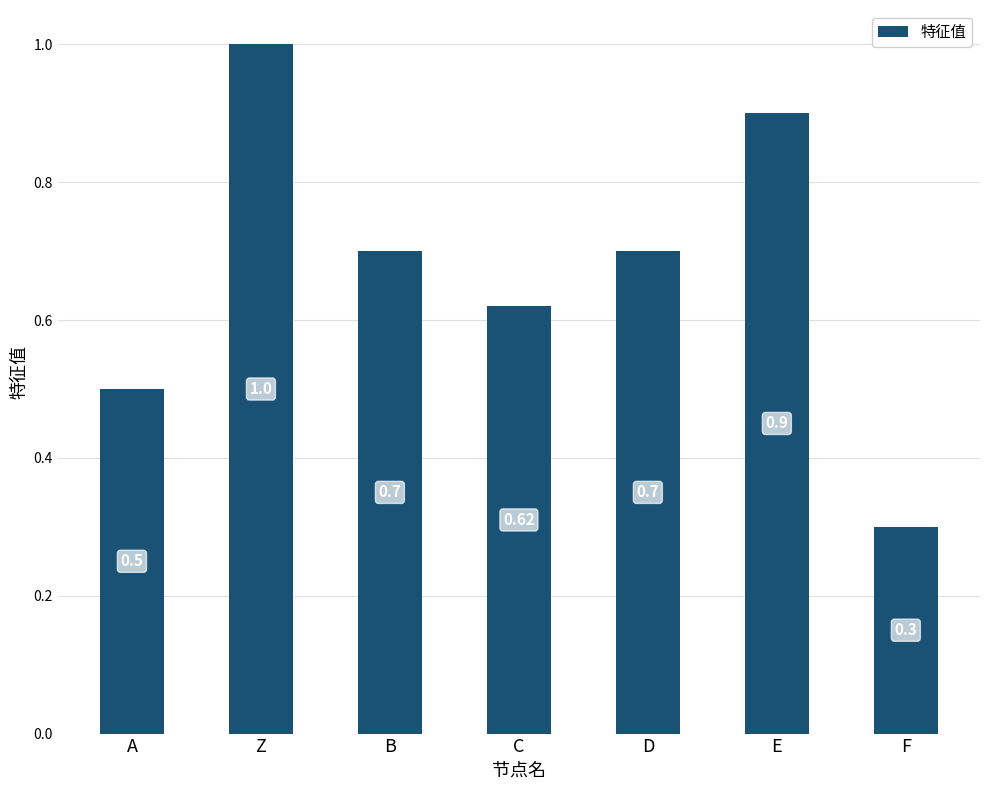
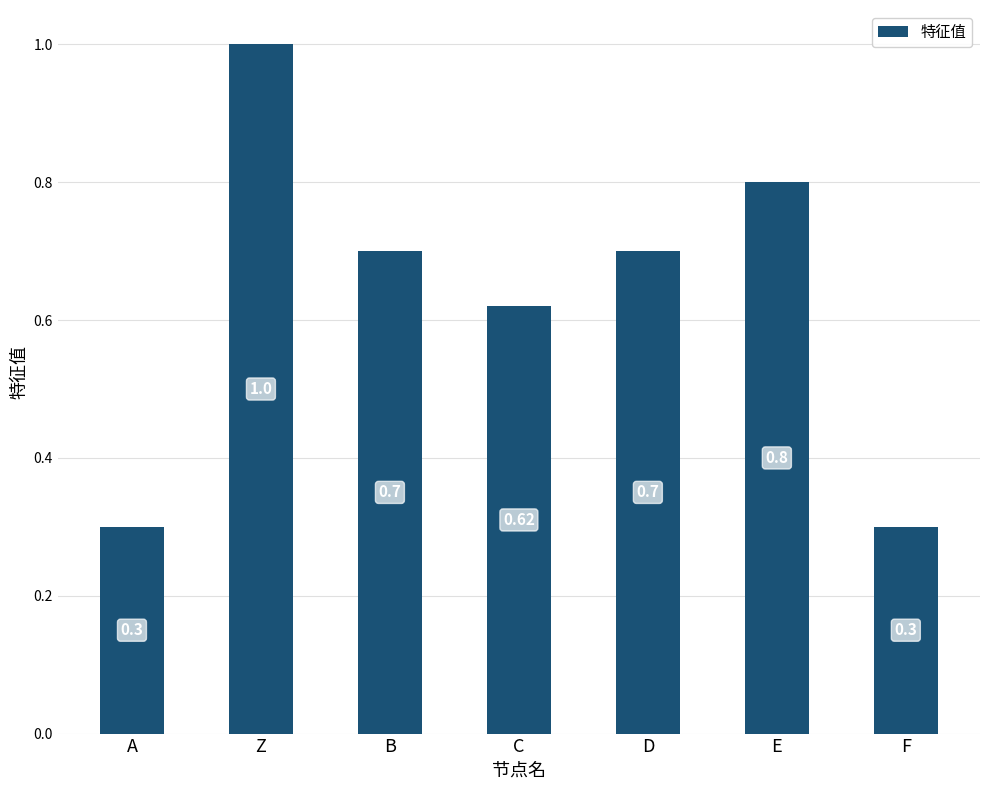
A: 0.5 -> 0.3
E: 0.9 -> 0.8
